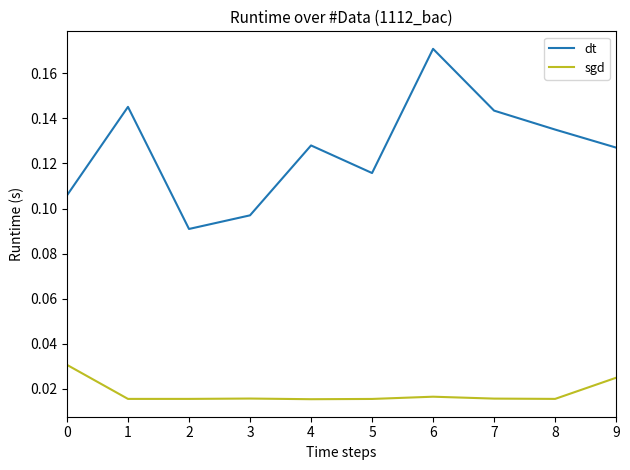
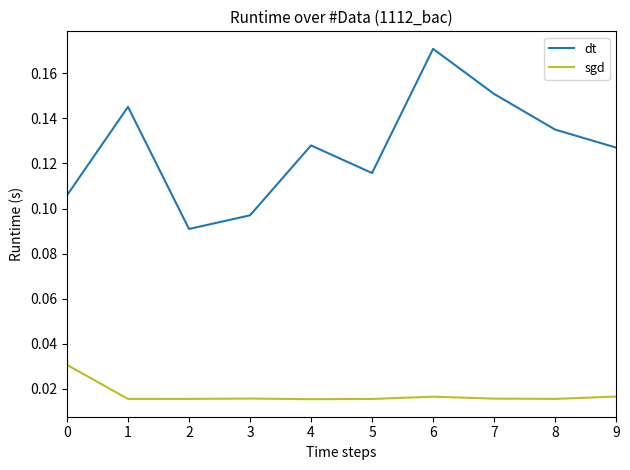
dt, 7: 0.143 -> 0.151
sgd, 9: 0.025 -> 0.017
